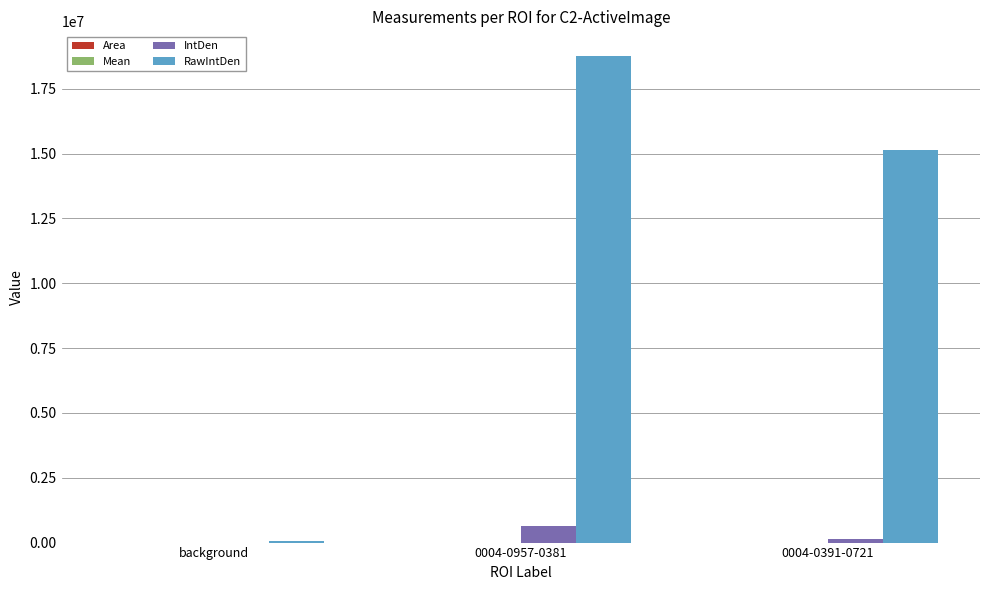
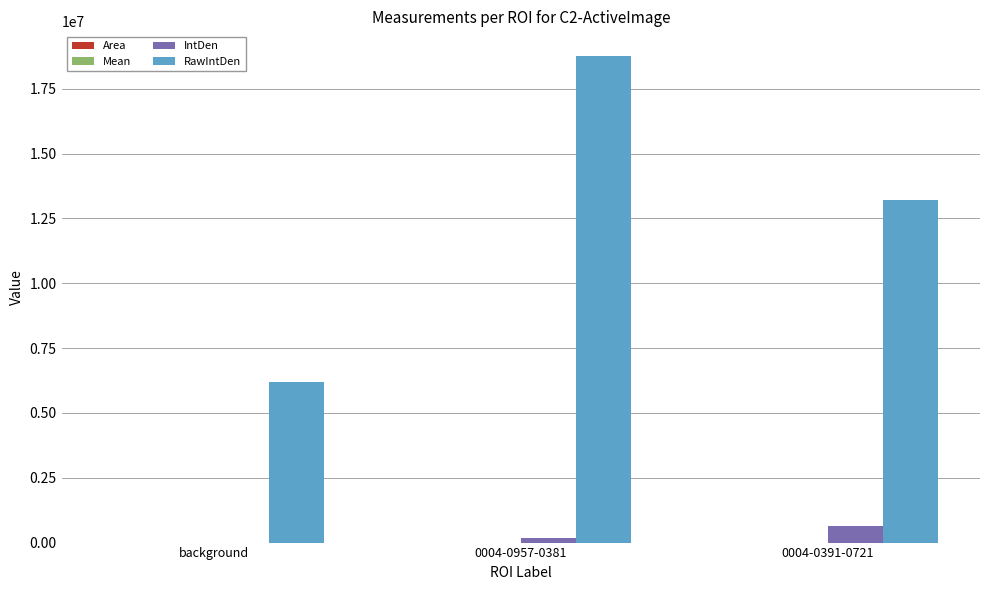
RawIntDen, background: 100000 -> 6200000
IntDen, 0004-0957-0381: 600000 -> 200000
IntDen, 0004-0391-0721: 100000 -> 600000
RawIntDen, 0004-0391-0721: 15100000 -> 13200000
